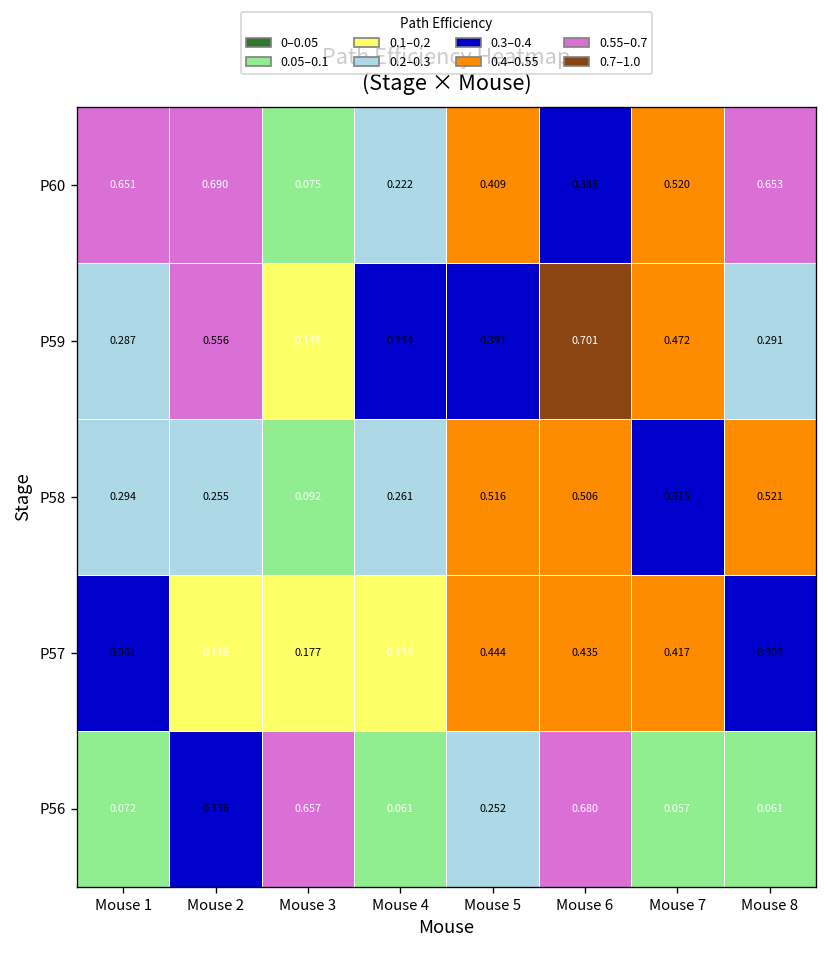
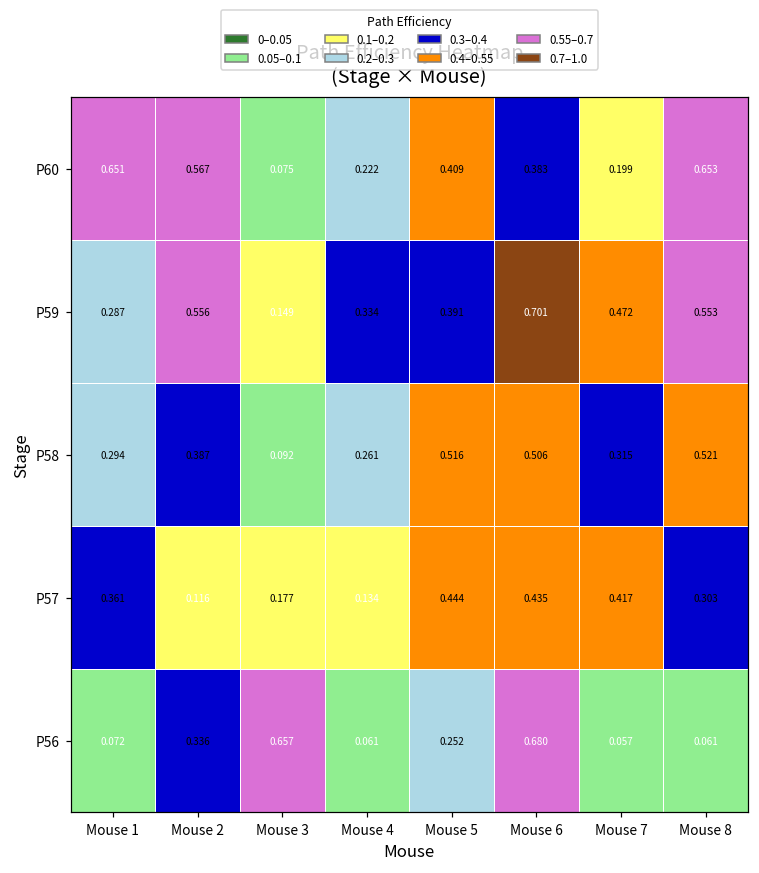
P60, Mouse 2: 0.690 -> 0.567
P60, Mouse 7: 0.520 -> 0.199
P59, Mouse 8: 0.291 -> 0.553
P58, Mouse 2: 0.255 -> 0.387
